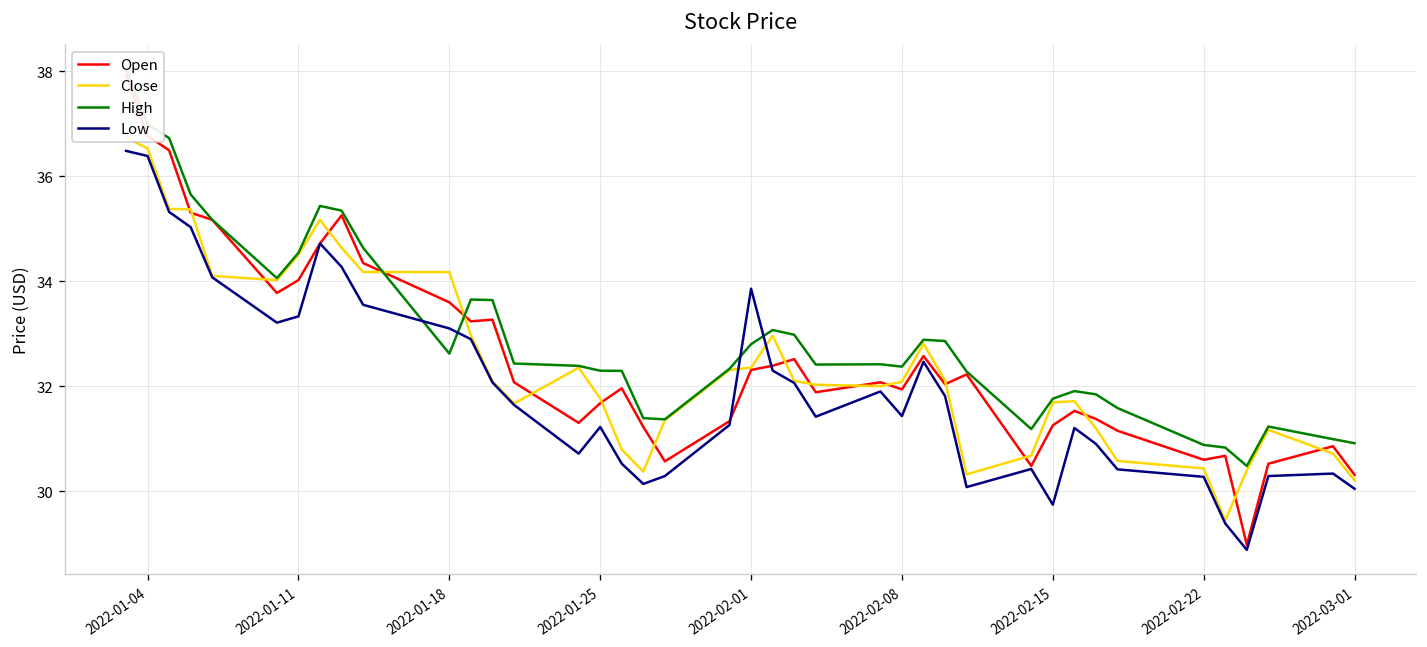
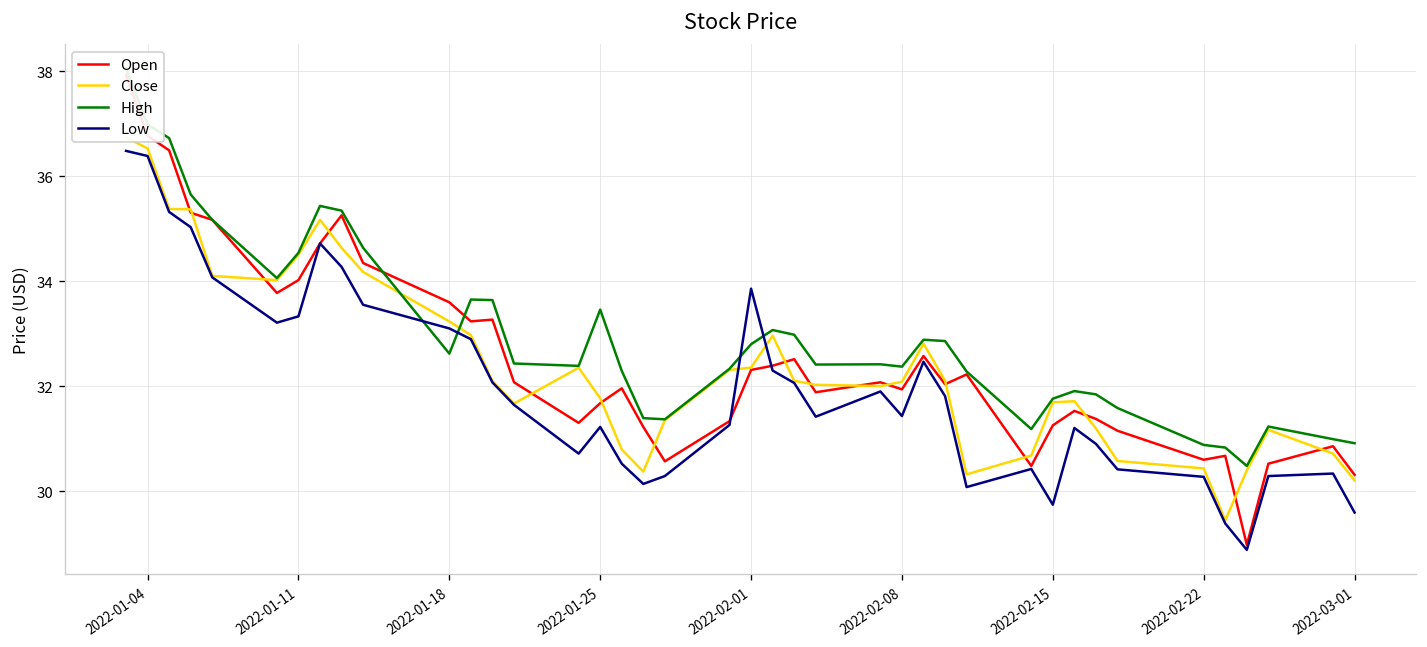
Close, 2022-01-18: 34.2 -> 33.2
High, 2022-01-25: 32.3 -> 33.5
Low, 2022-03-01: 30.0 -> 29.6
